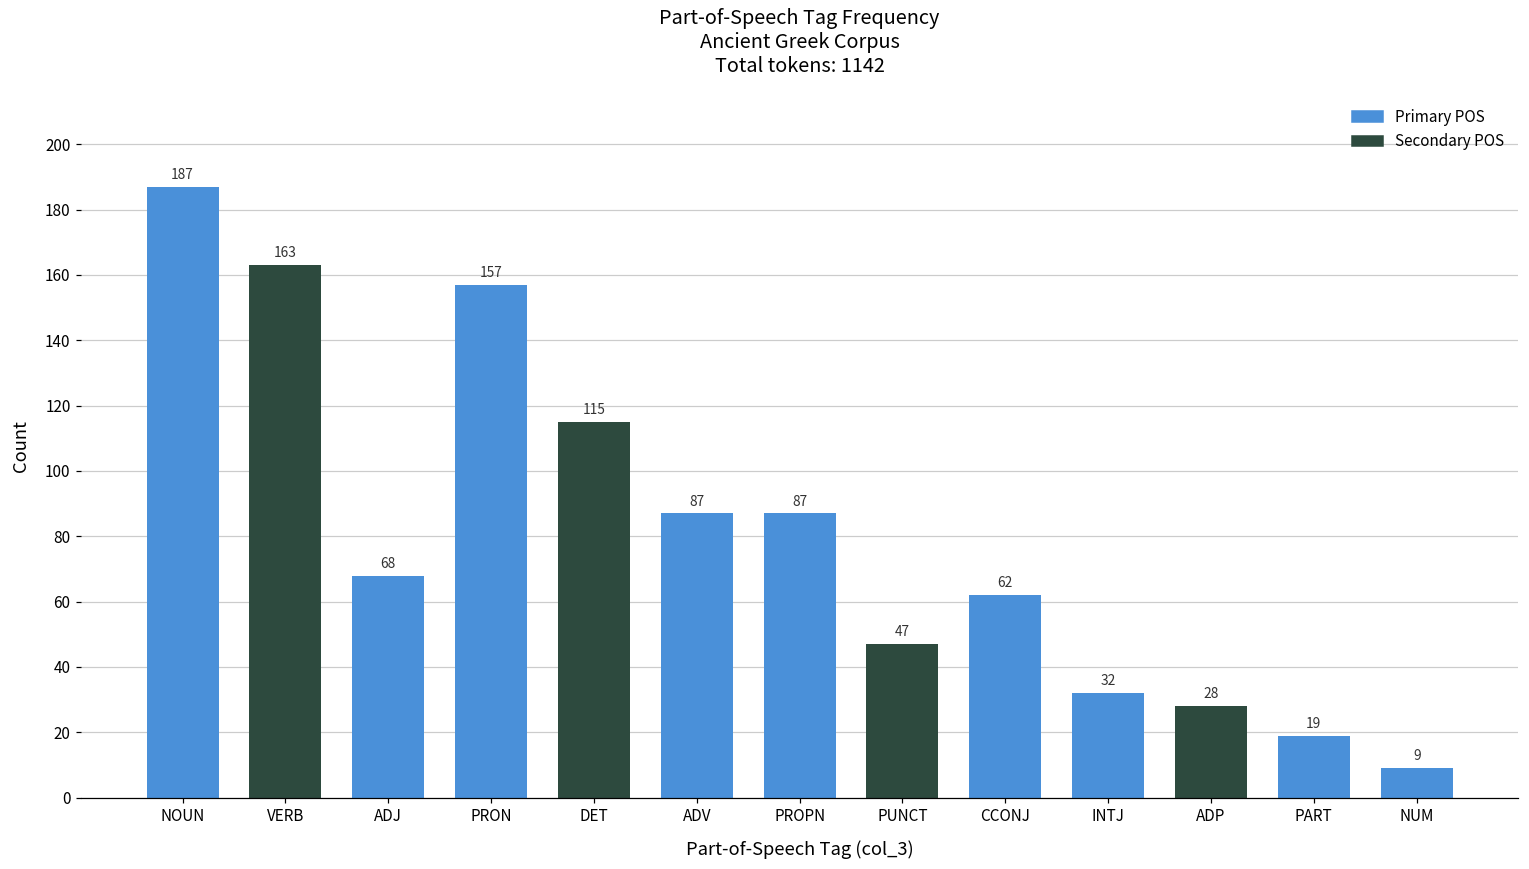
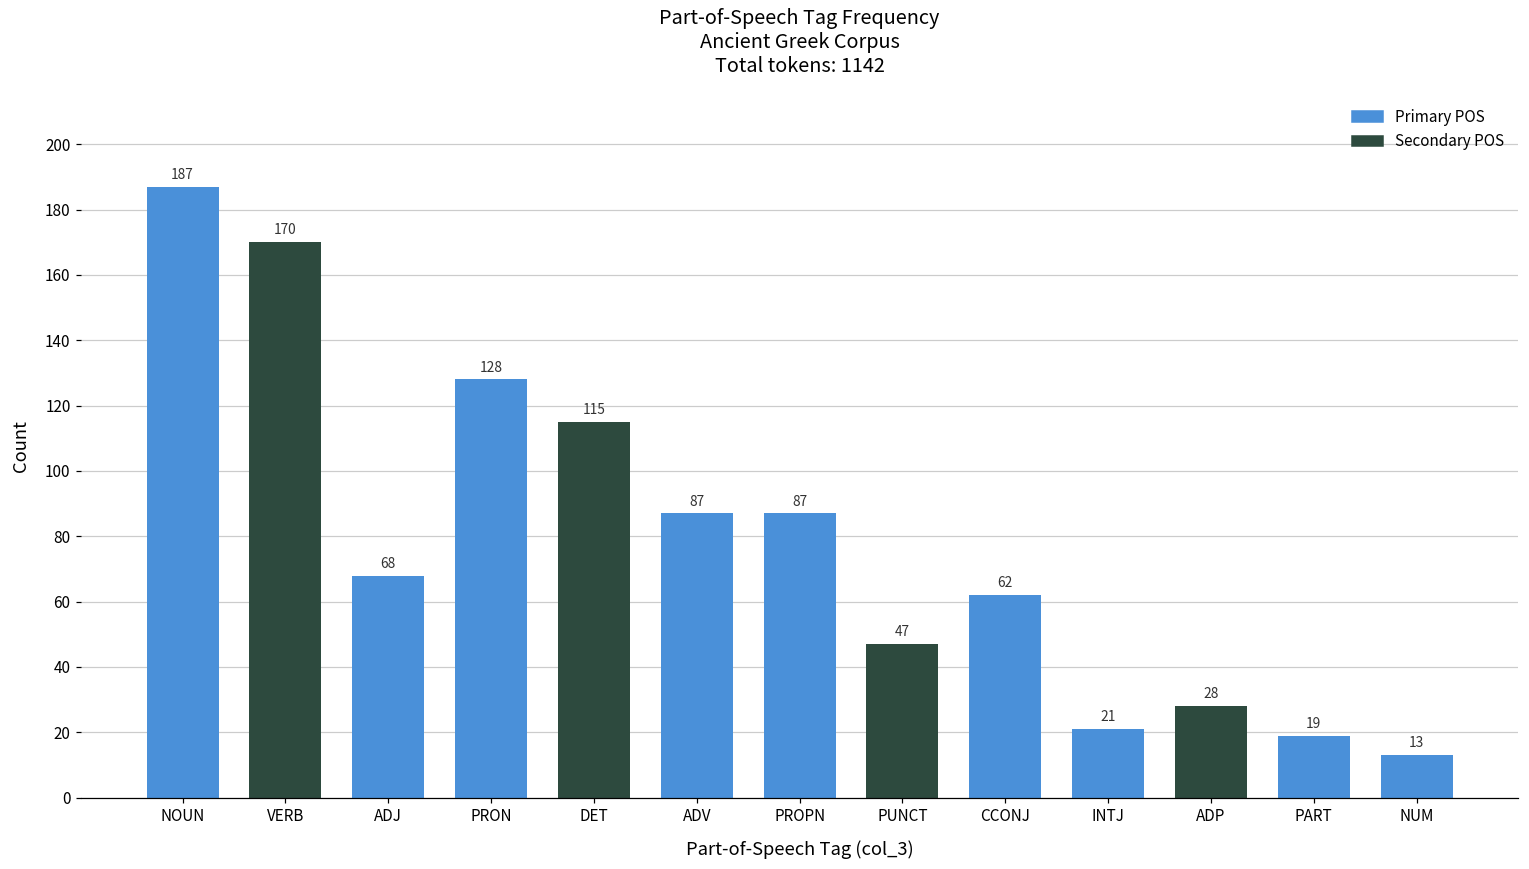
VERB: 163 -> 170
PRON: 157 -> 128
INTJ: 32 -> 21
NUM: 9 -> 13
